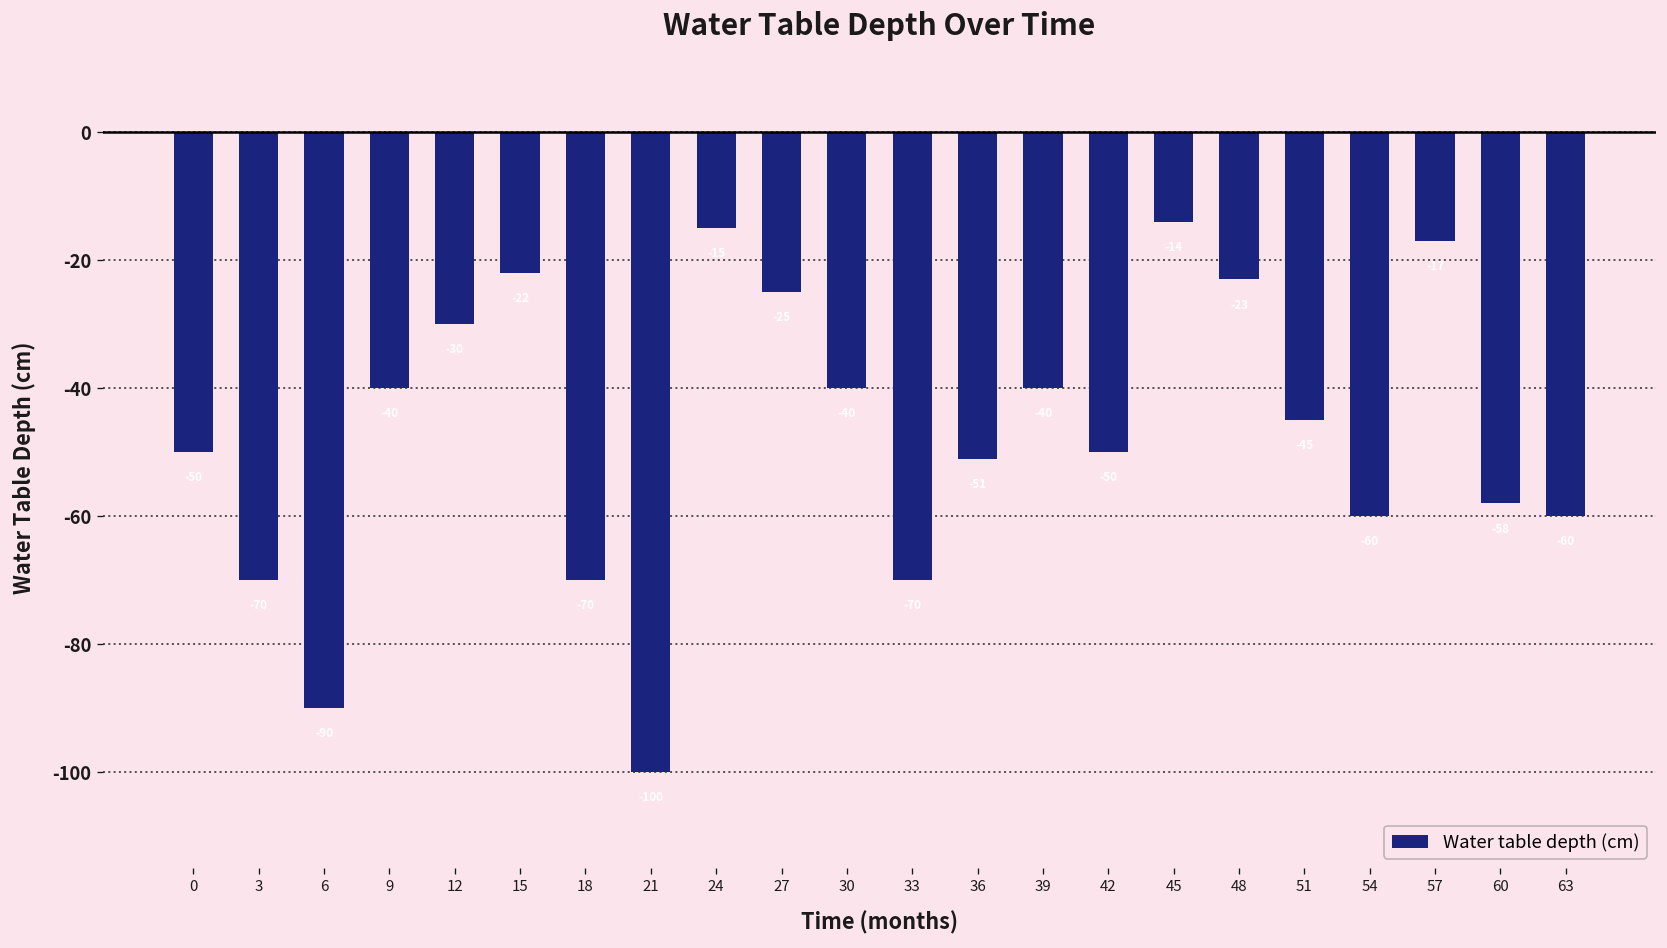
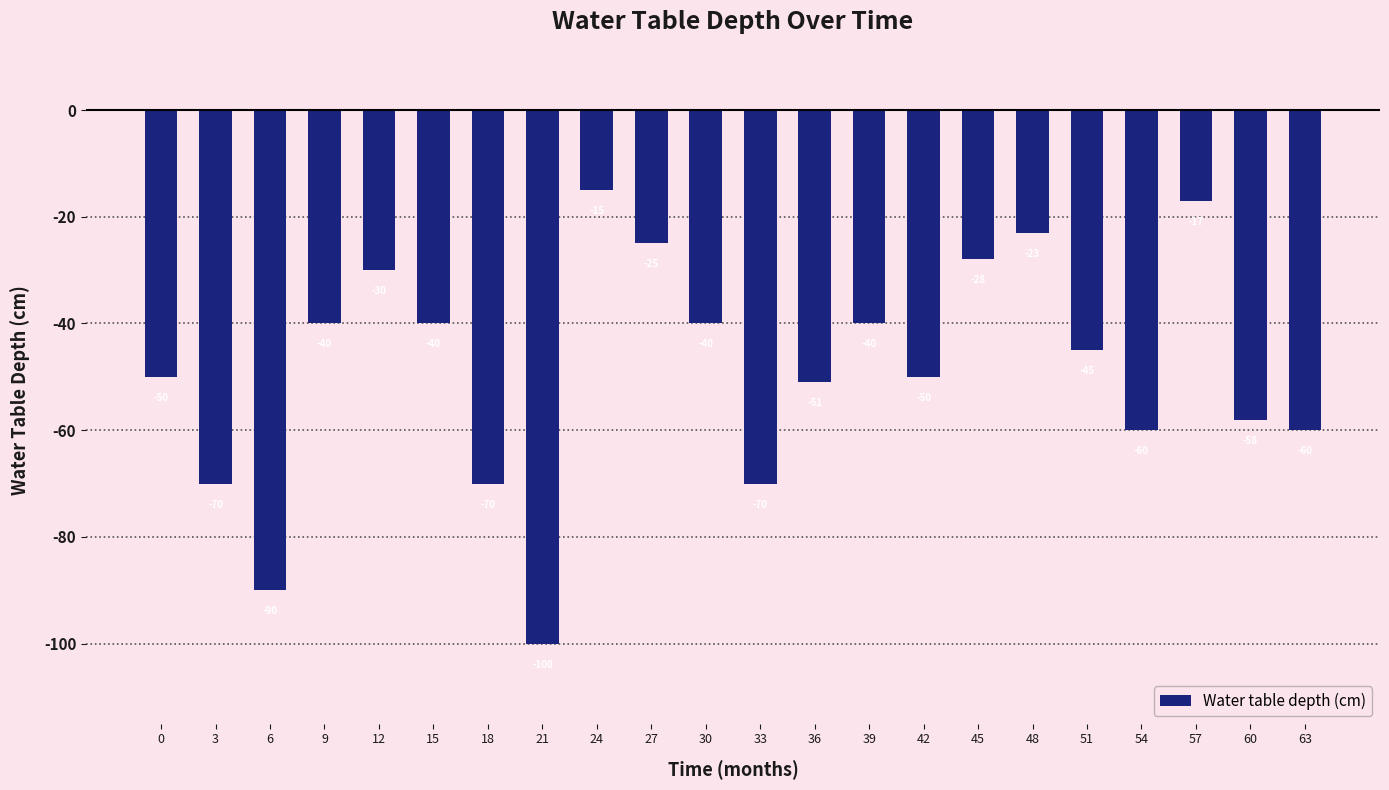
15: -22 -> -40
45: -14 -> -28
